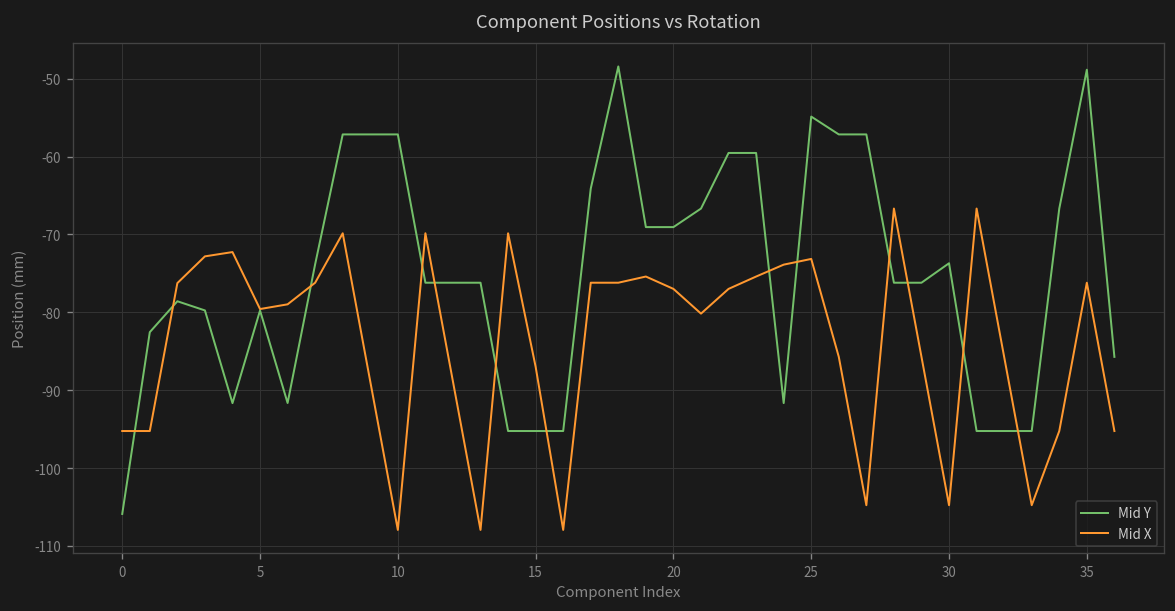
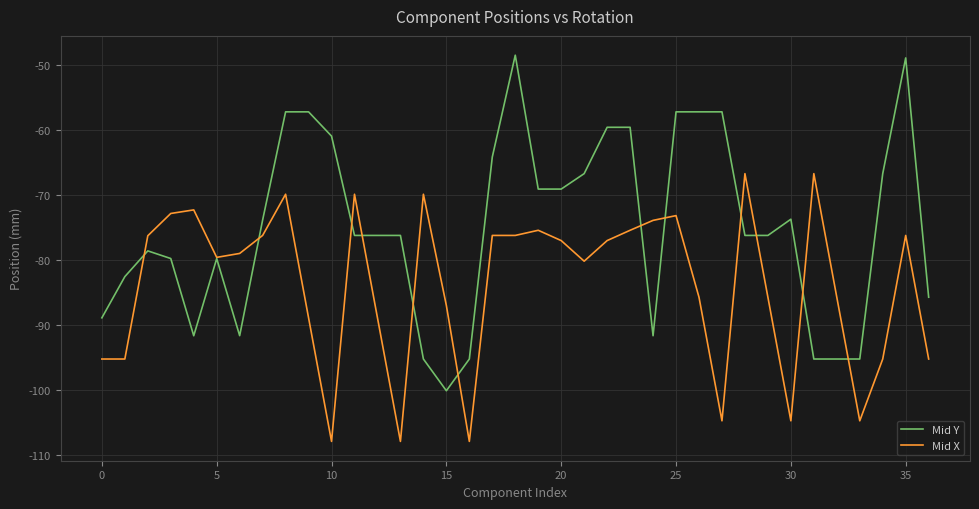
Mid Y, 0: -106 -> -89
Mid Y, 10: -57 -> -61
Mid Y, 15: -95 -> -100
Mid Y, 25: -55 -> -57
